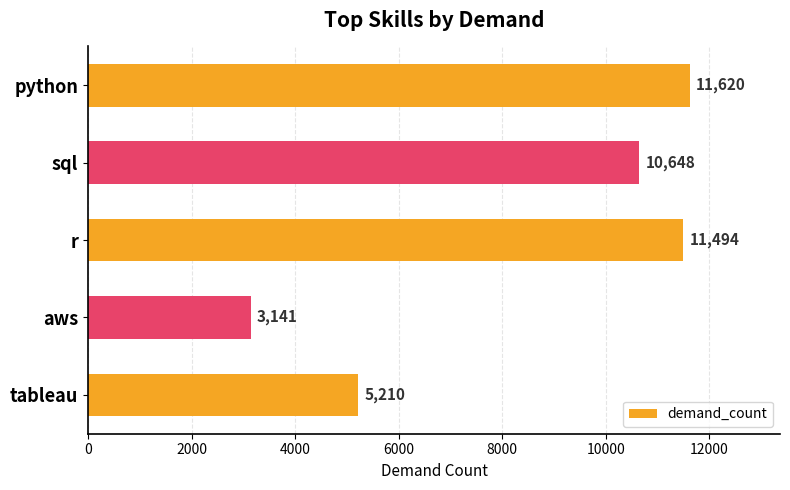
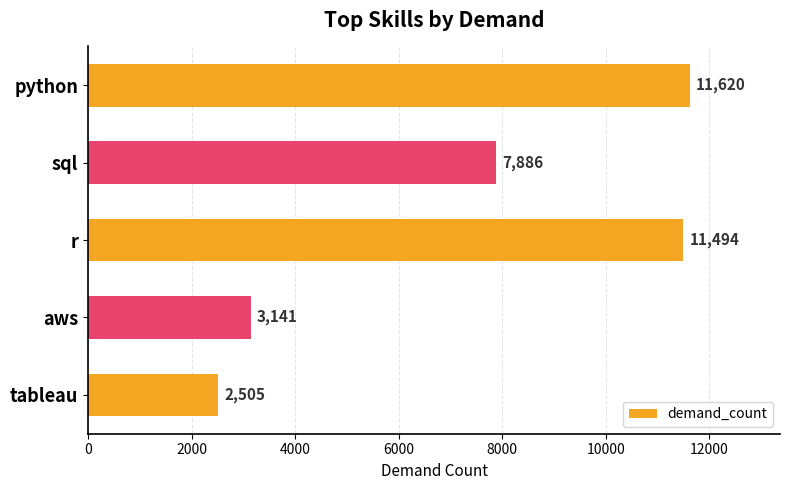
sql: 10,648 -> 7,886
tableau: 5,210 -> 2,505
